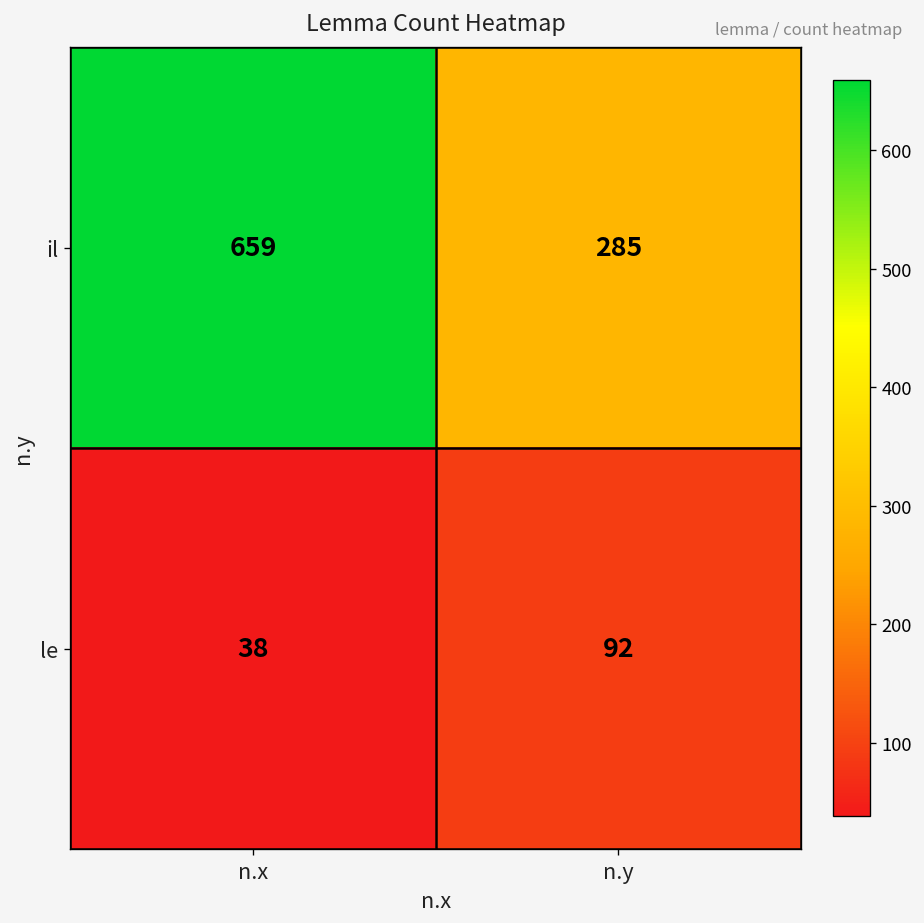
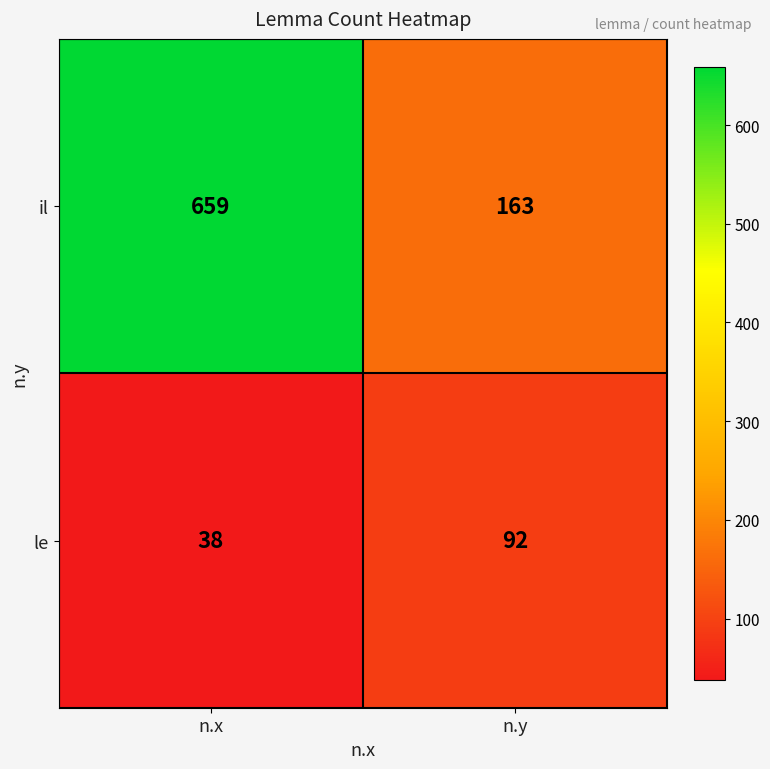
il, n.y: 285 -> 163
